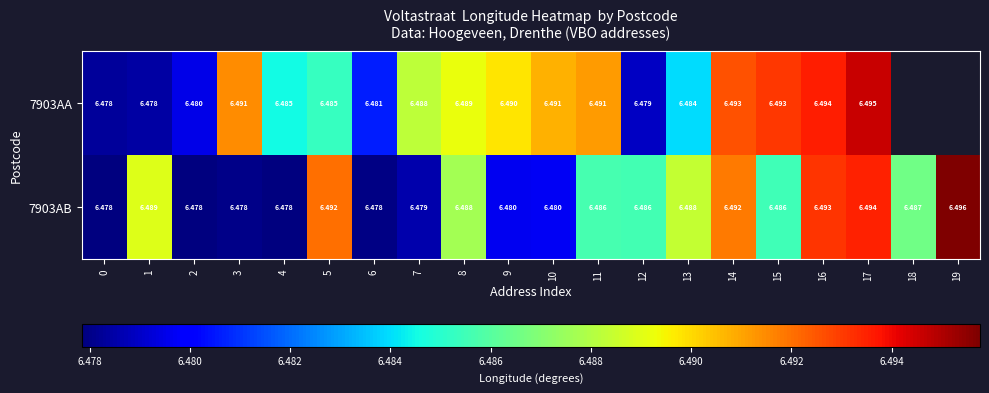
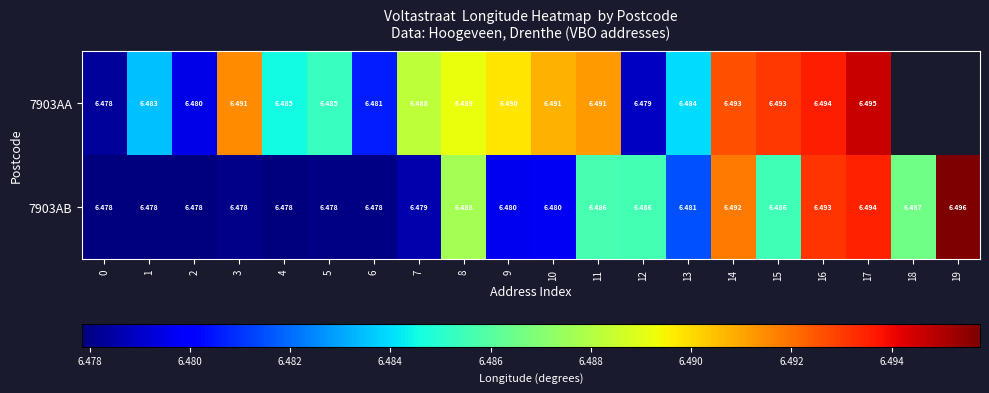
7903AA, 1: 6.478 -> 6.483
7903AB, 1: 6.489 -> 6.478
7903AB, 5: 6.492 -> 6.478
7903AB, 13: 6.488 -> 6.481
